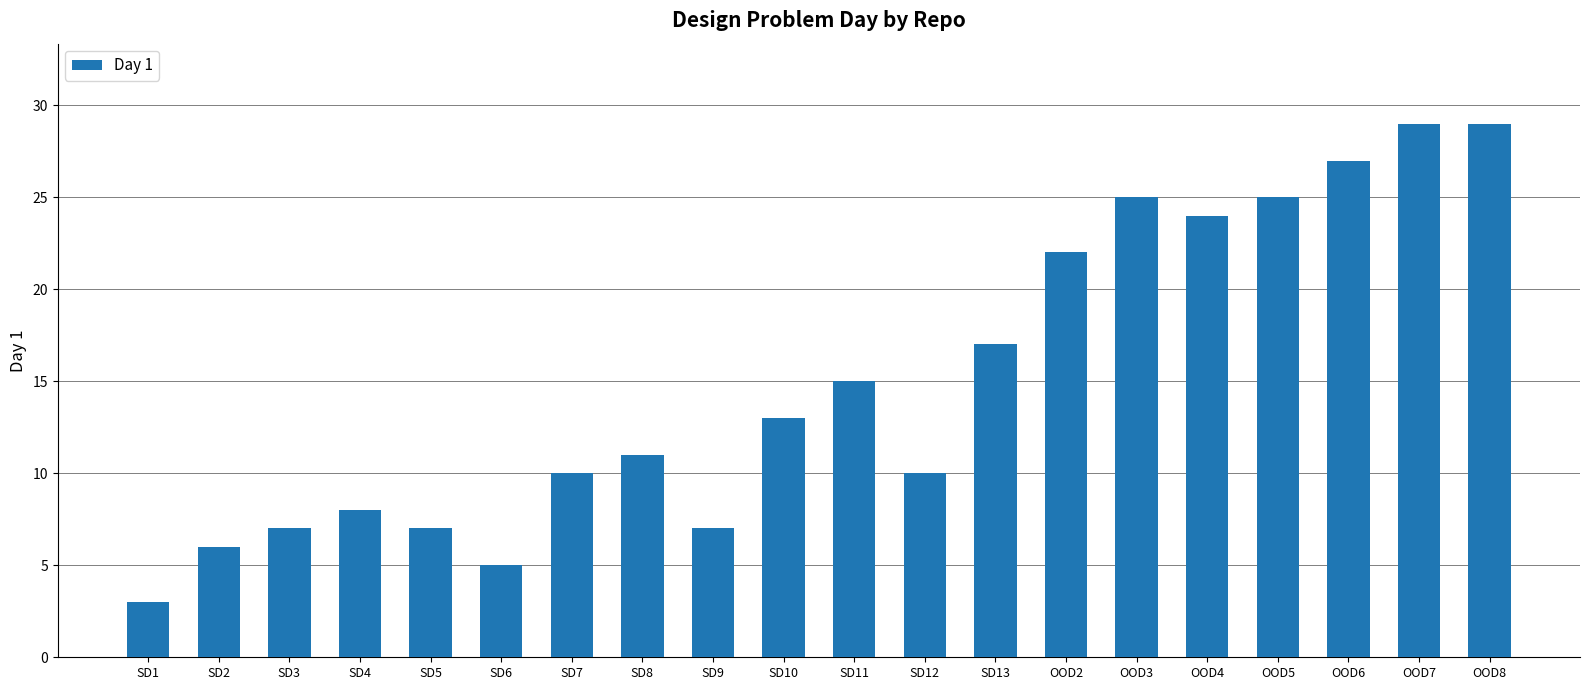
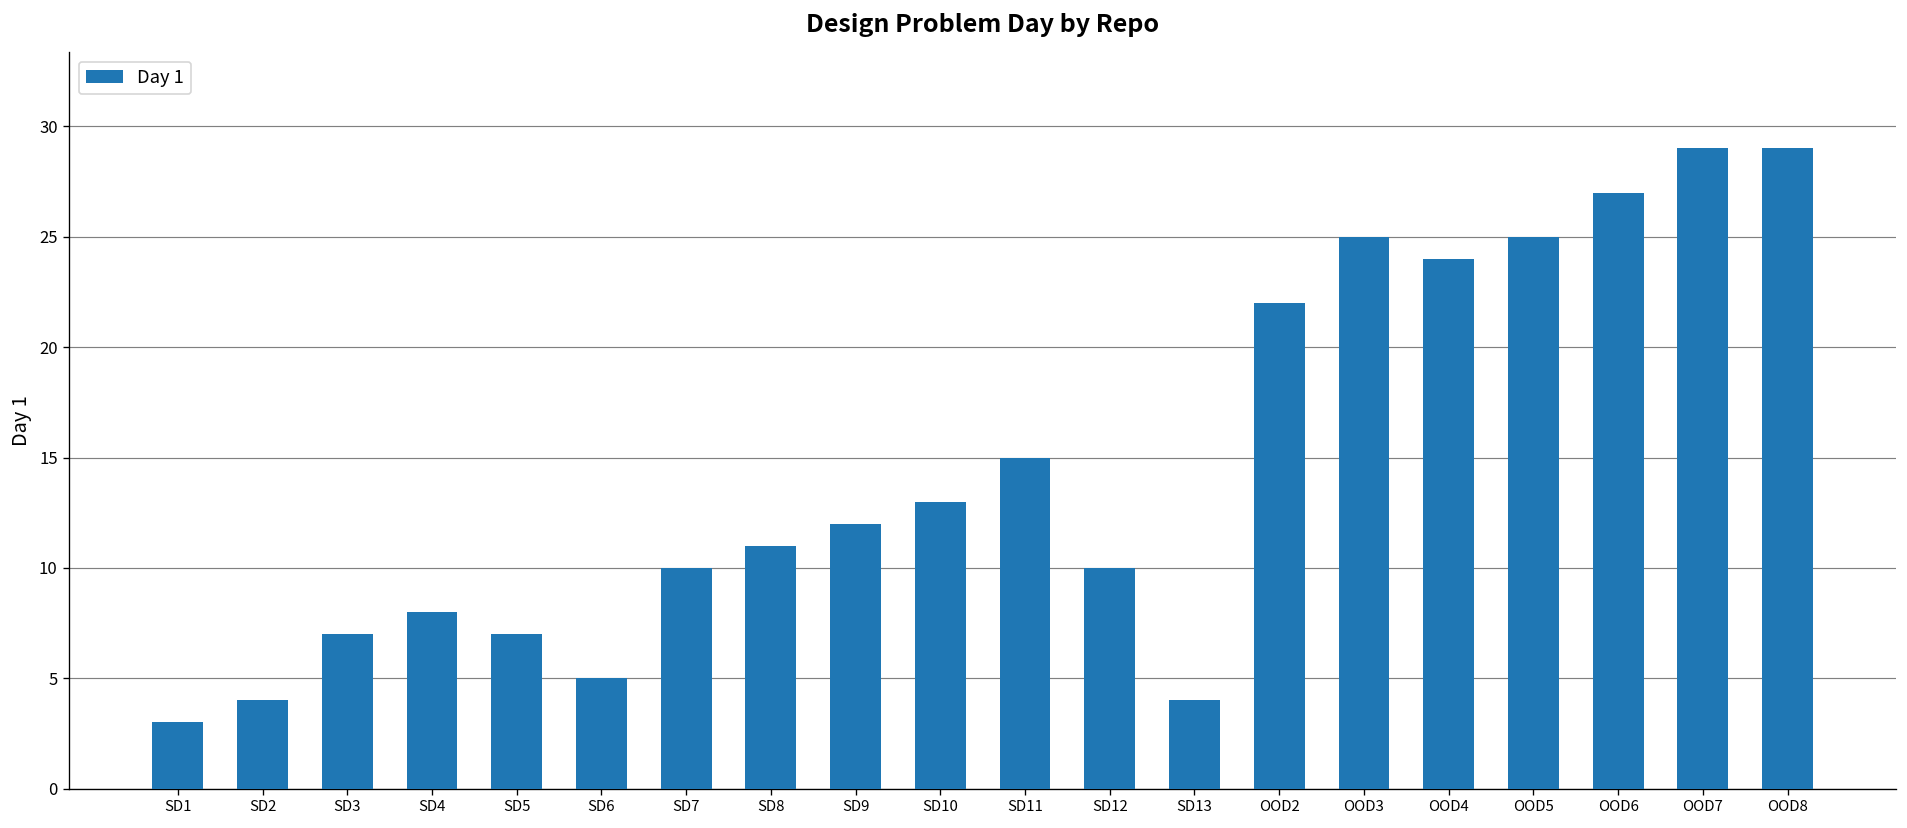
SD2: 6 -> 4
SD9: 7 -> 12
SD13: 17 -> 4
